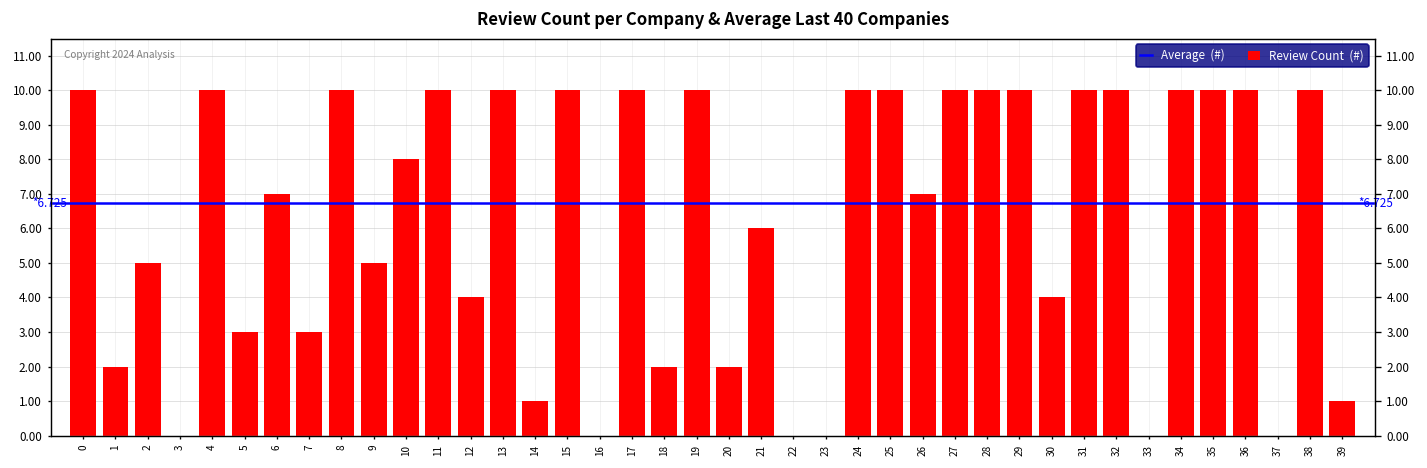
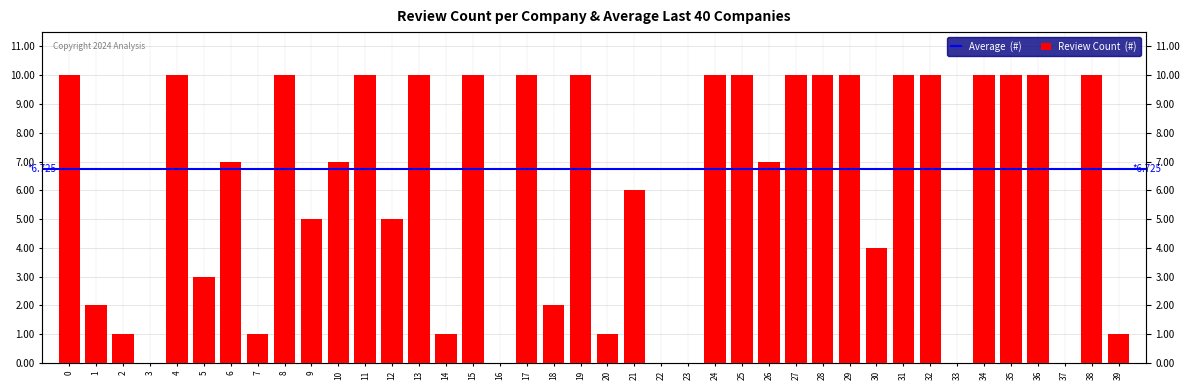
2: 5 -> 1
7: 3 -> 1
10: 8 -> 7
12: 4 -> 5
20: 2 -> 1
